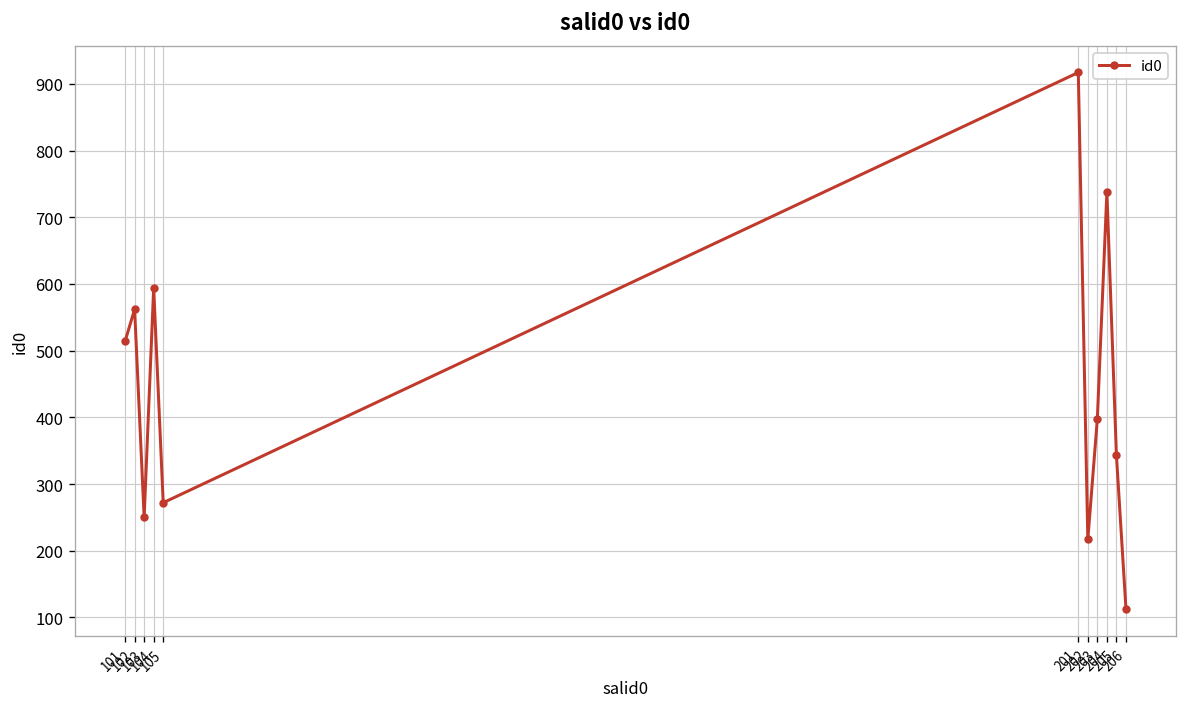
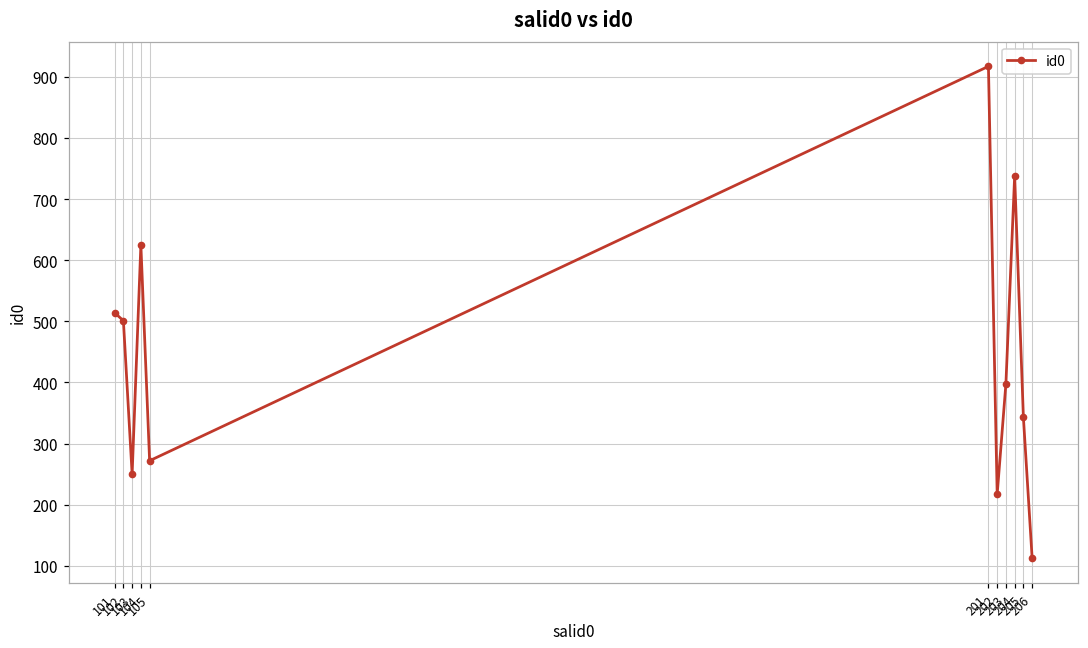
102: 560 -> 500
104: 590 -> 630
